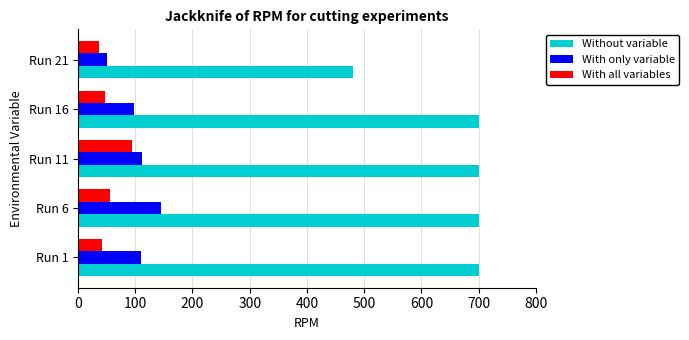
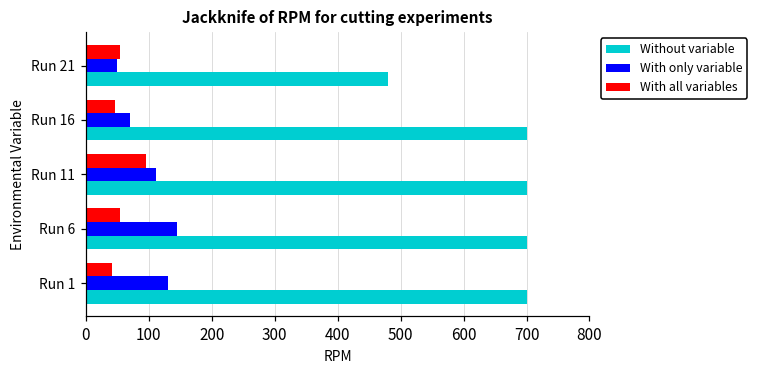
With all variables, Run 21: 40 -> 60
With only variable, Run 16: 100 -> 70
With only variable, Run 1: 110 -> 130
